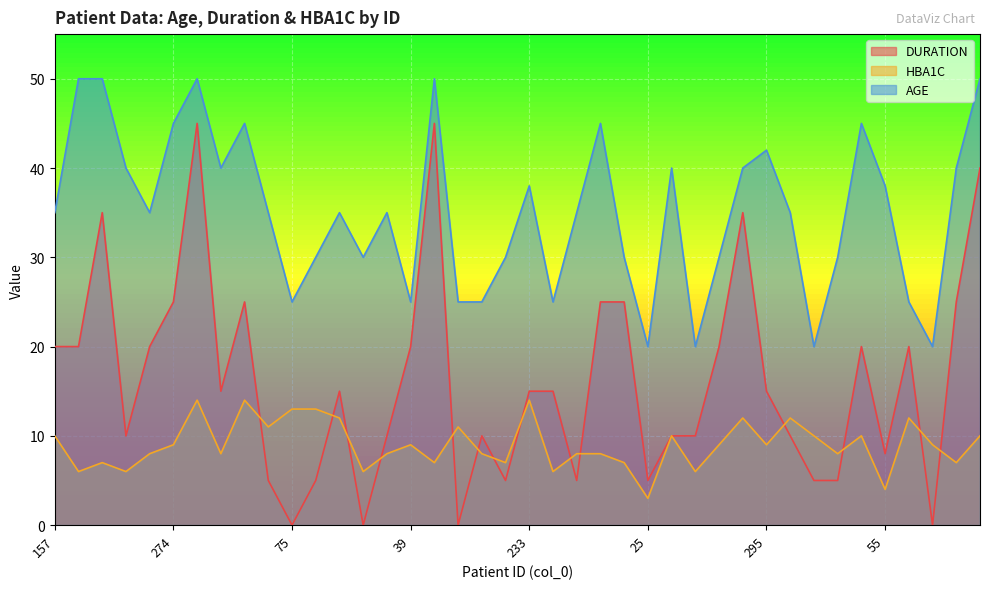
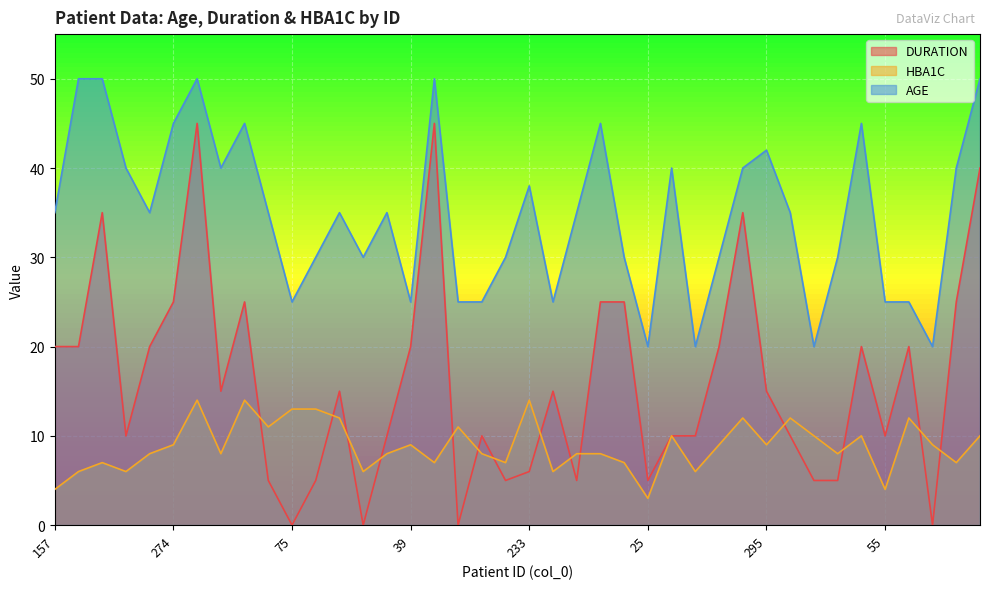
HBA1C, 157: 10 -> 4
DURATION, 233: 15 -> 6
DURATION, 55: 8 -> 10
AGE, 55: 38 -> 25
